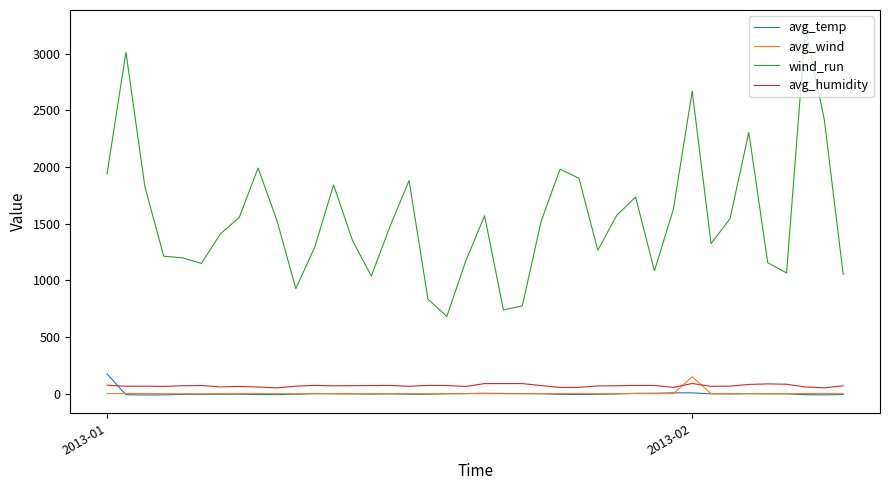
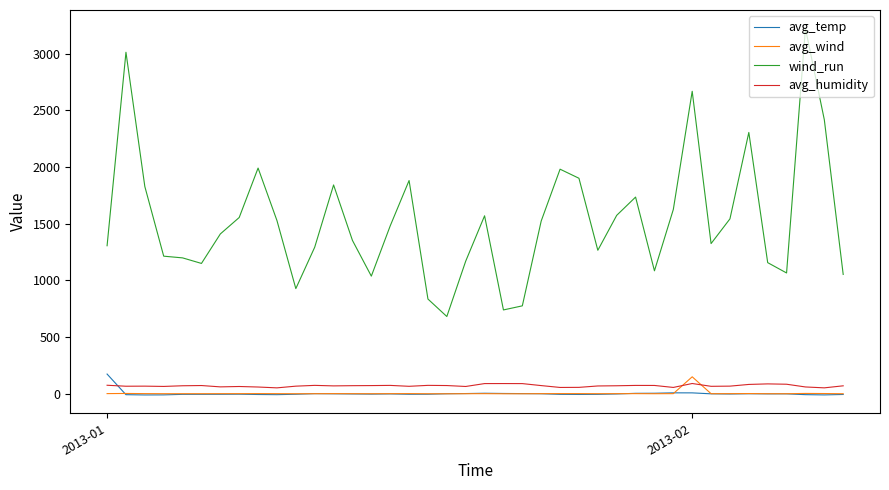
wind_run, 2013-01: 1940 -> 1310
